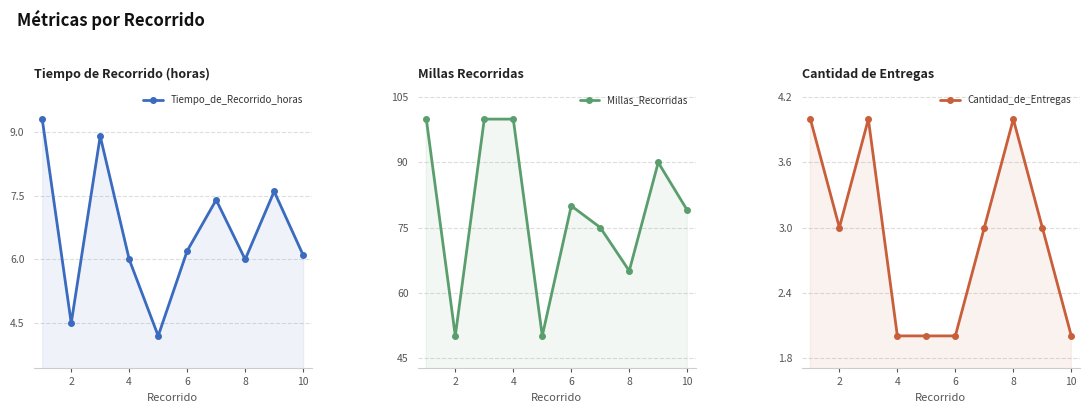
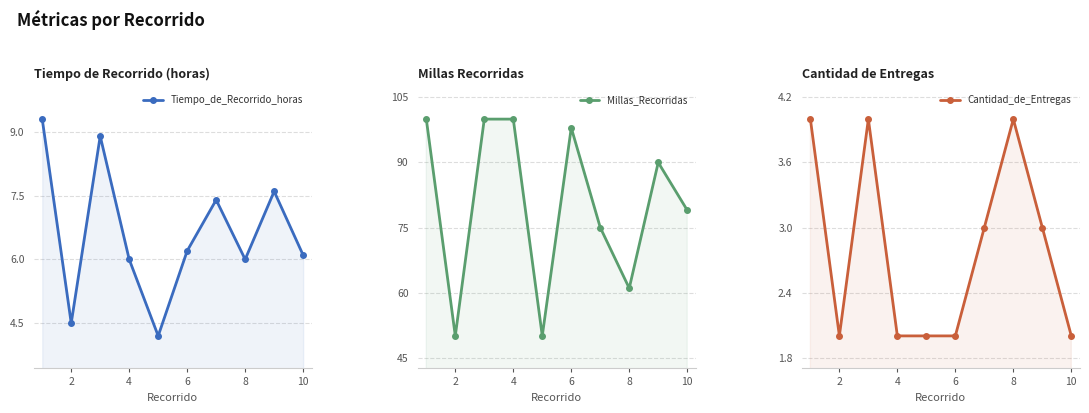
Millas Recorridas, 6: 80 -> 98
Millas Recorridas, 8: 65 -> 61
Cantidad de Entregas, 2: 3 -> 2
